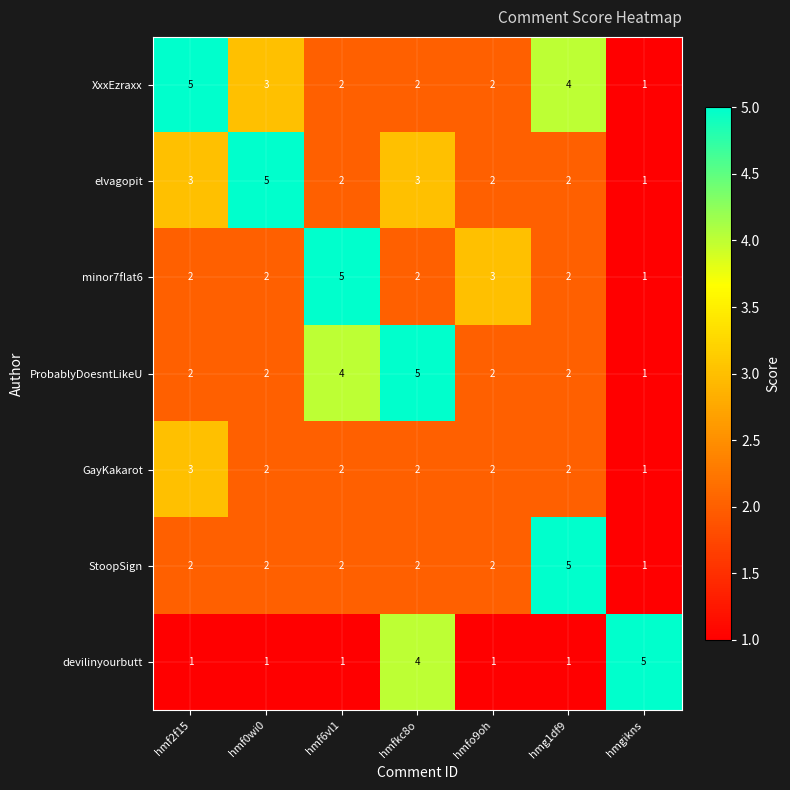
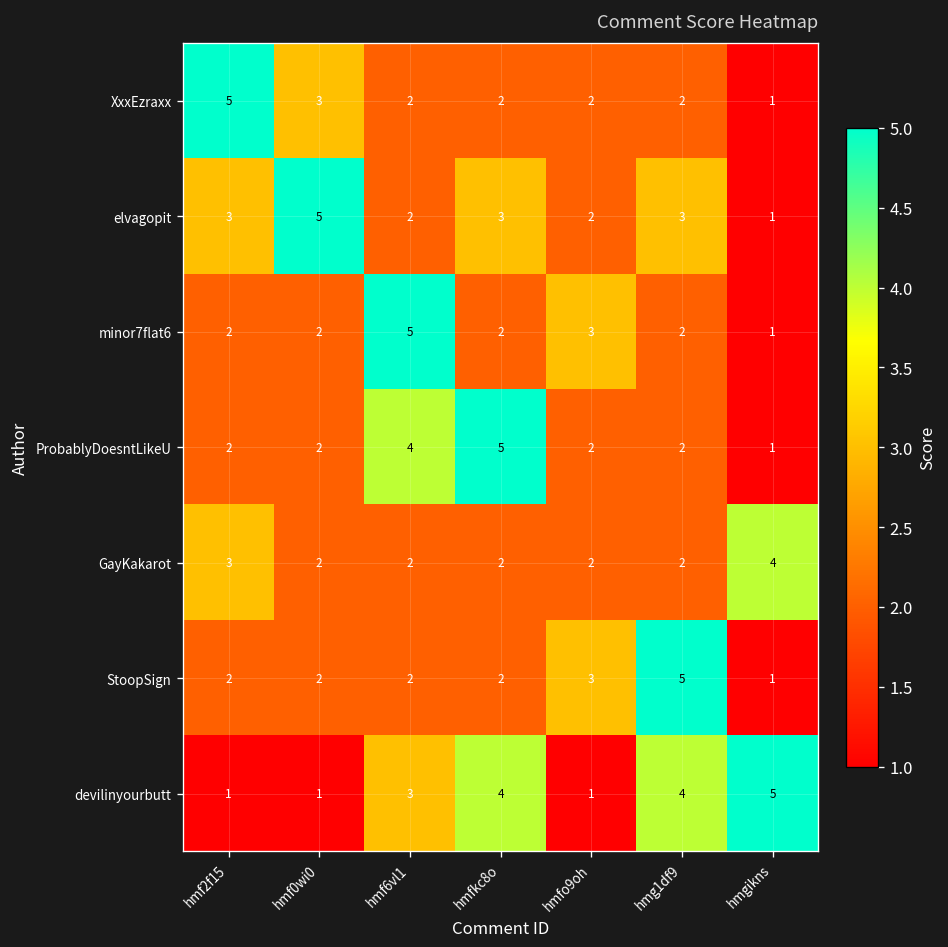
XxxEzraxx, hmg1df9: 4 -> 2
elvagopit, hmg1df9: 2 -> 3
GayKakarot, hmgikns: 1 -> 4
StoopSign, hmfo9oh: 2 -> 3
devilinyourbutt, hmf6vl1: 1 -> 3
devilinyourbutt, hmg1df9: 1 -> 4
